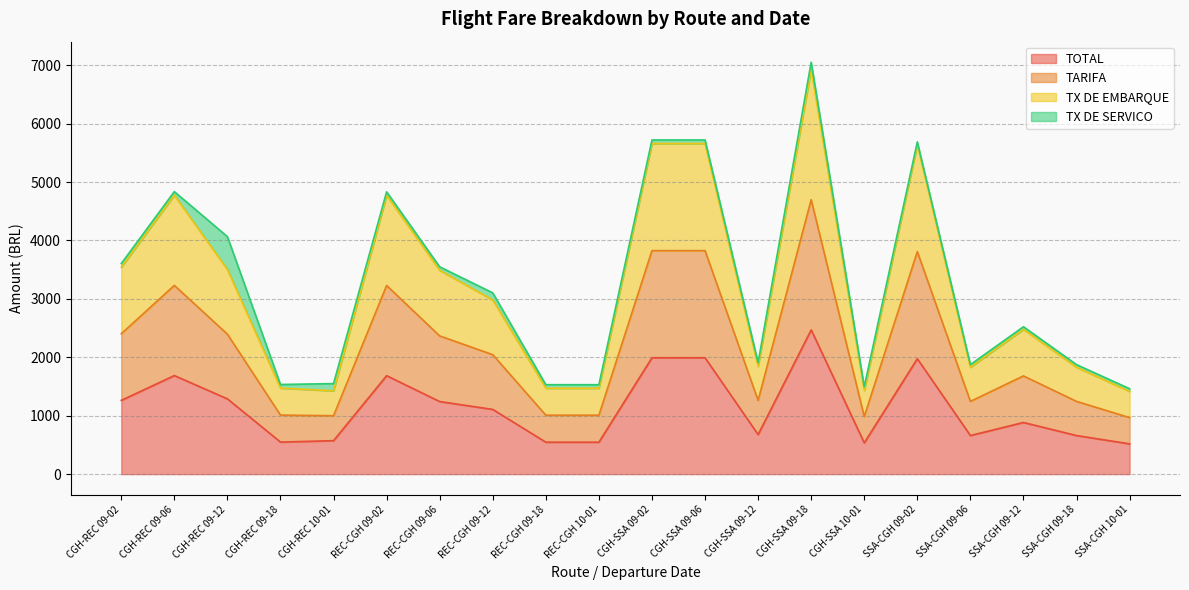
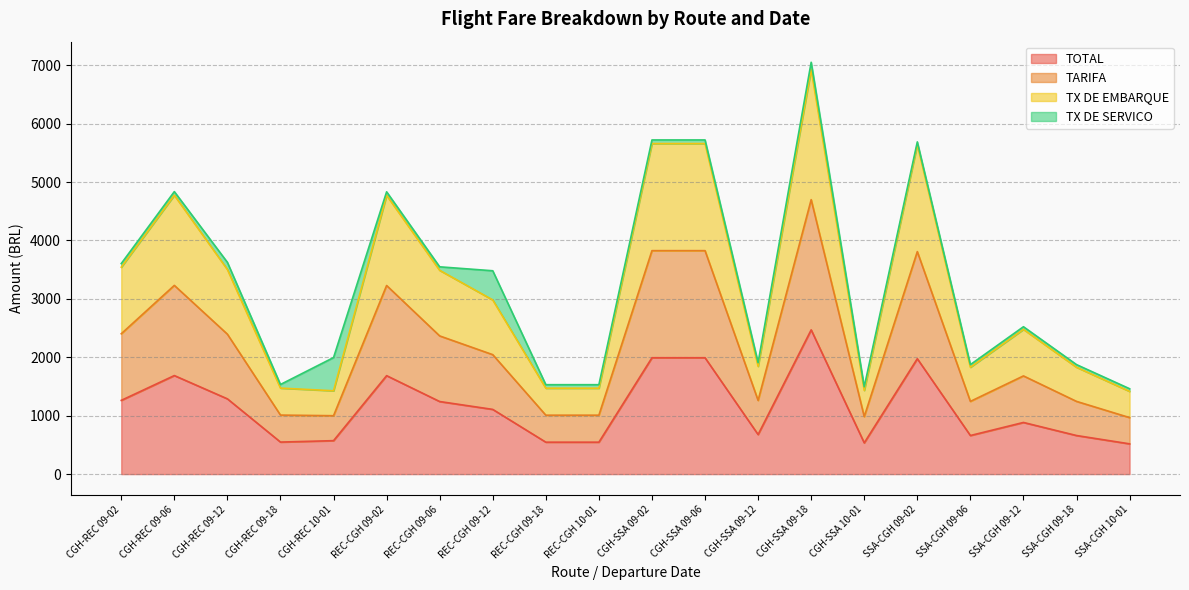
TX DE SERVICO, CGH-REC 09-12: 600 -> 100
TX DE SERVICO, CGH-REC 10-01: 100 -> 600
TX DE SERVICO, REC-CGH 09-12: 100 -> 500
